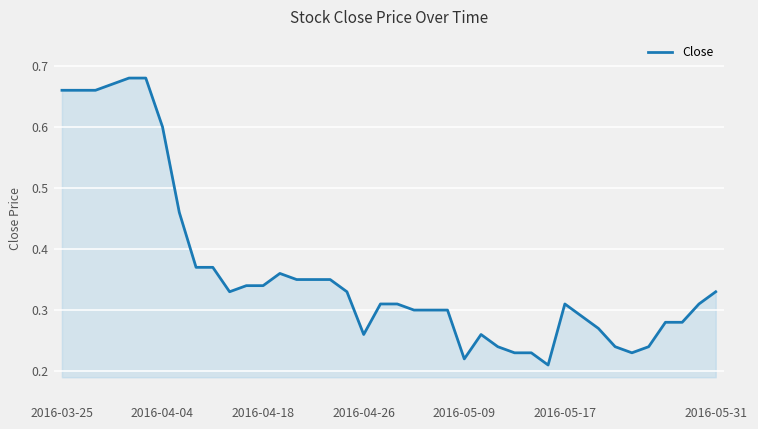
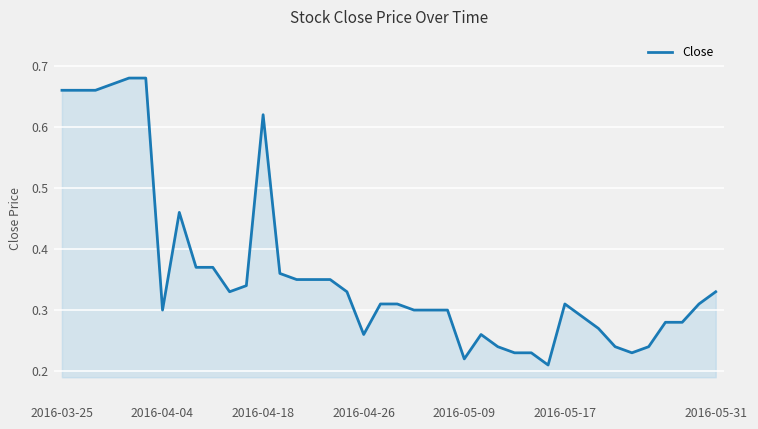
2016-04-04: 0.6 -> 0.3
2016-04-18: 0.34 -> 0.62
